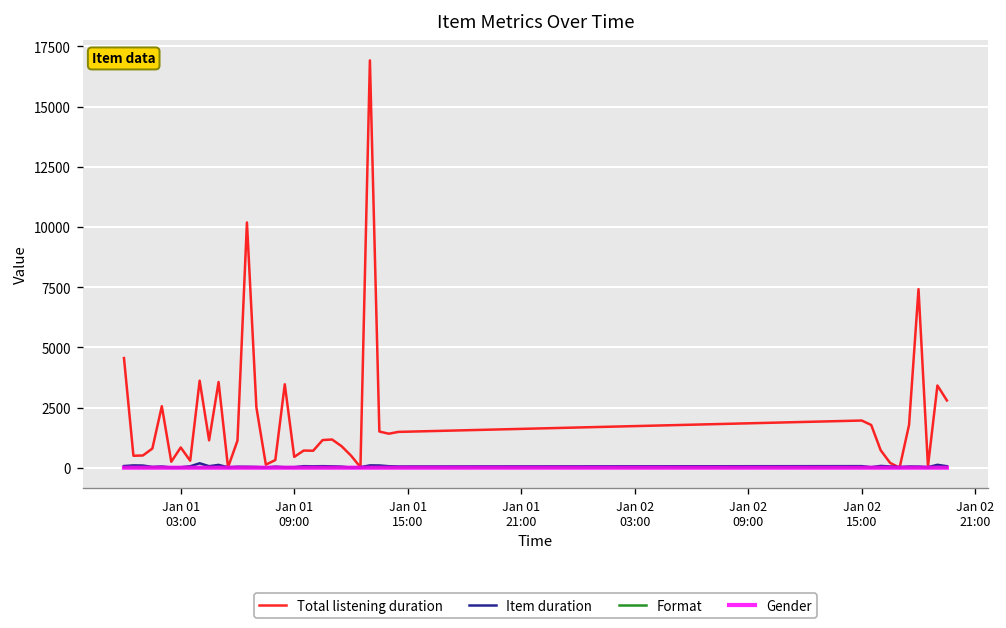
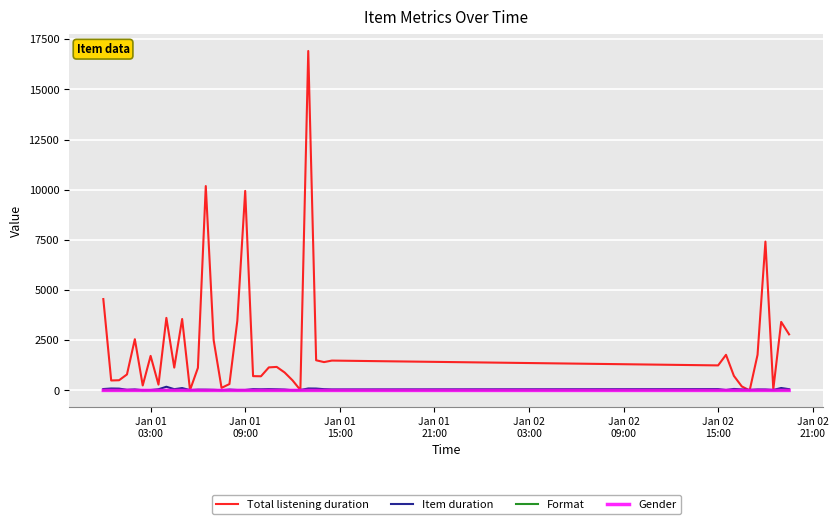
Total listening duration, Jan 01 03:00: 800 -> 1700
Total listening duration, Jan 01 09:00: 400 -> 9900
Total listening duration, Jan 02 15:00: 2000 -> 1200
